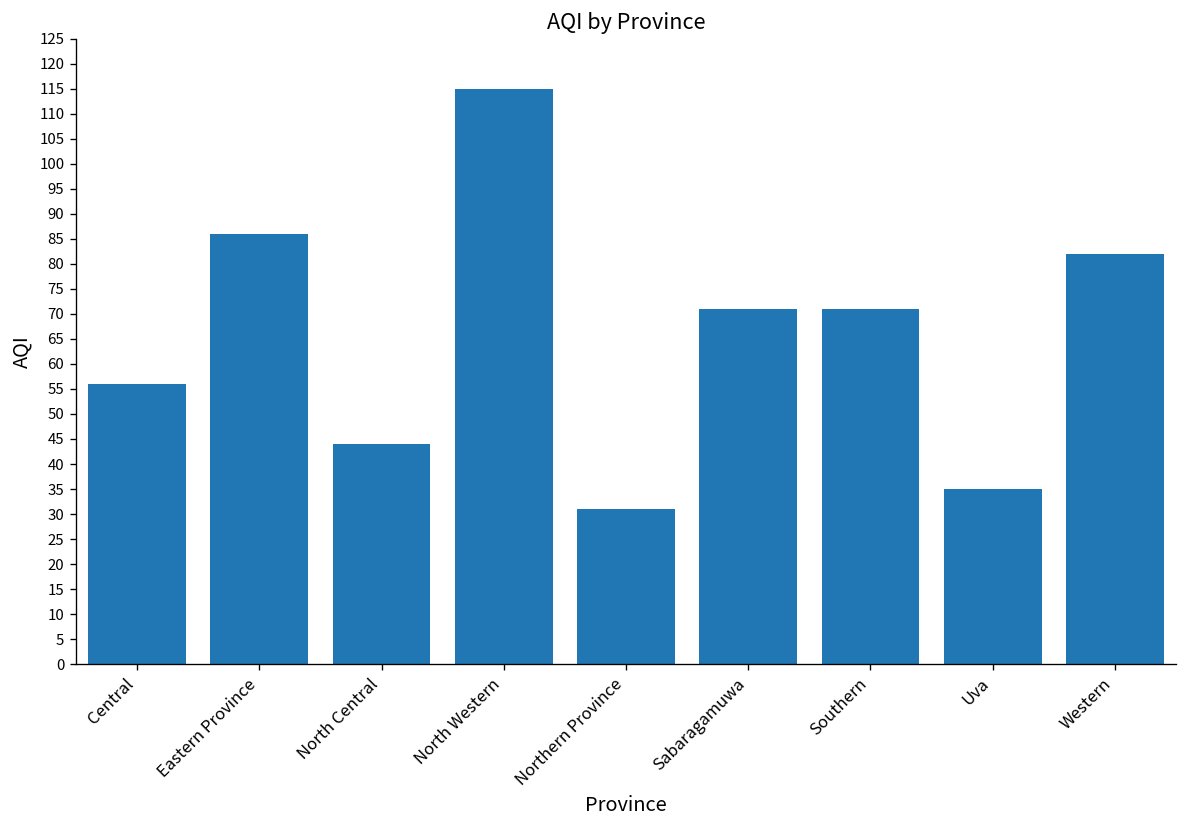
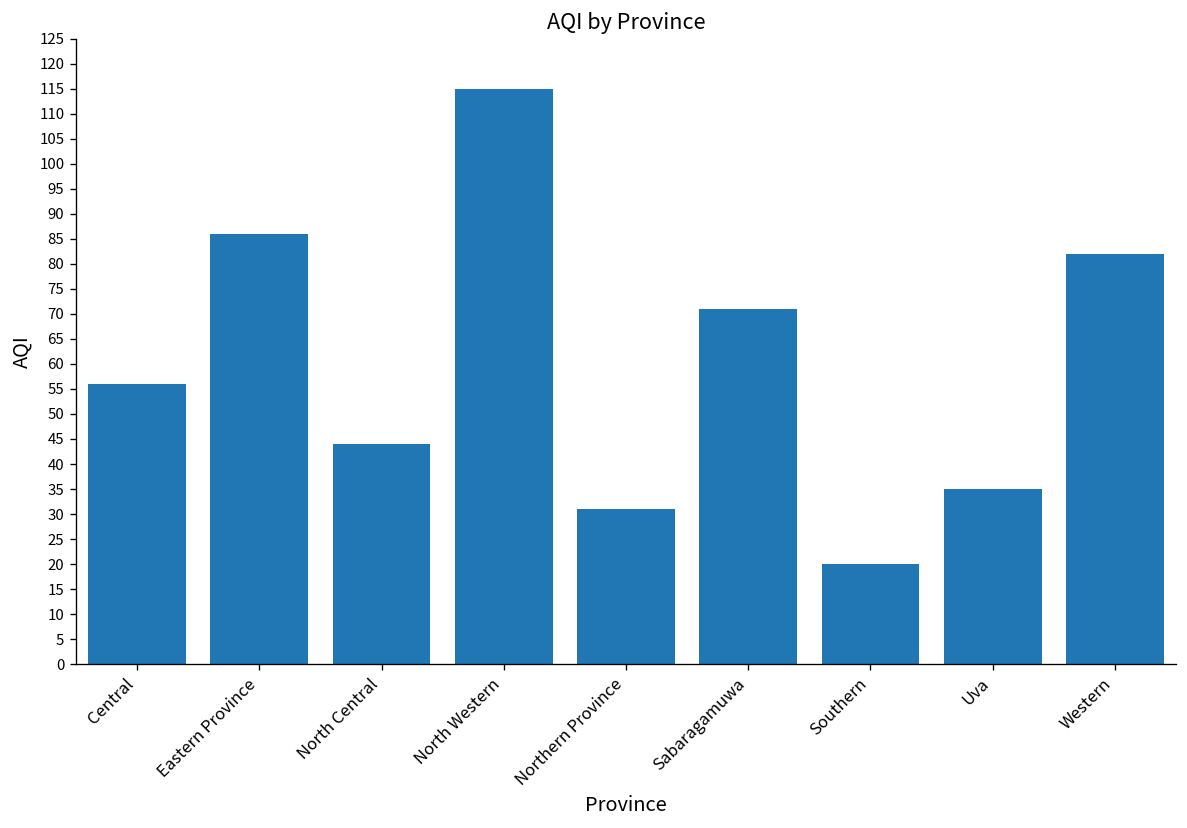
Southern: 71 -> 20
